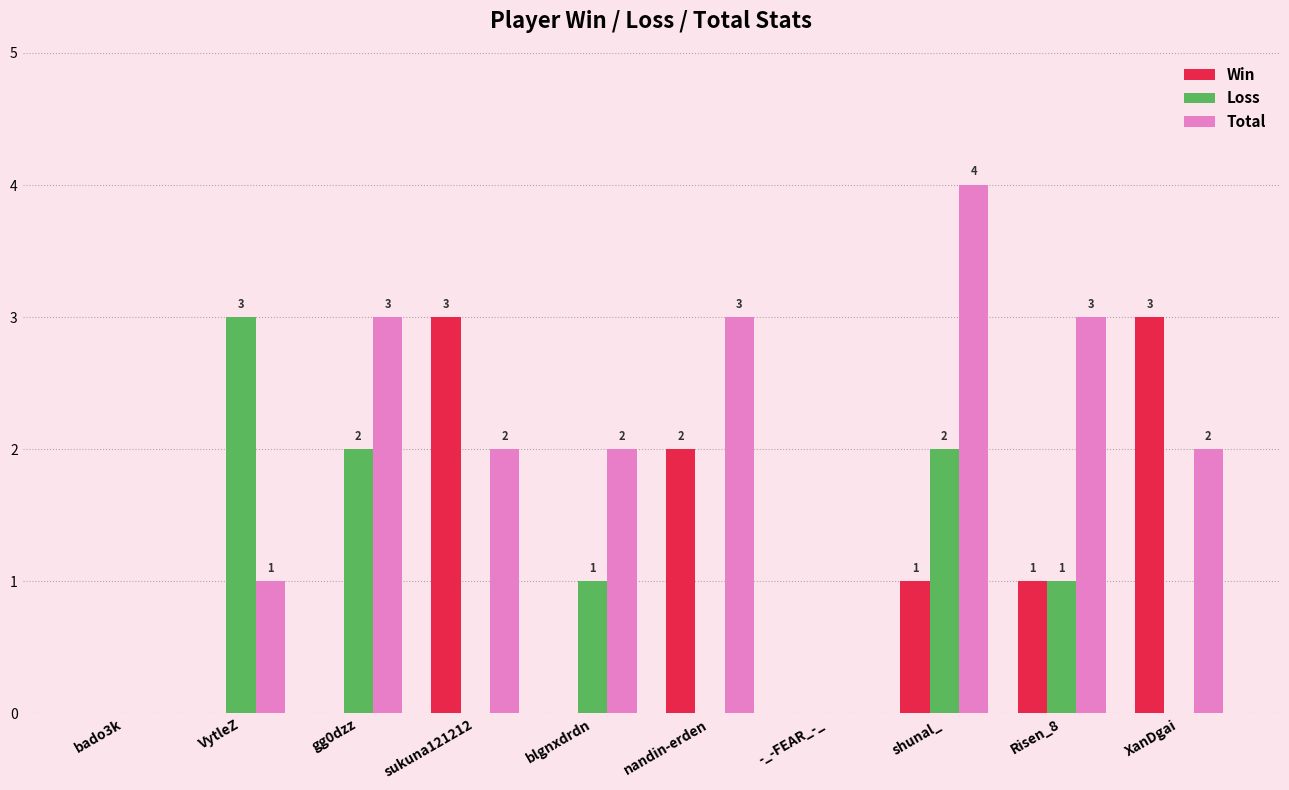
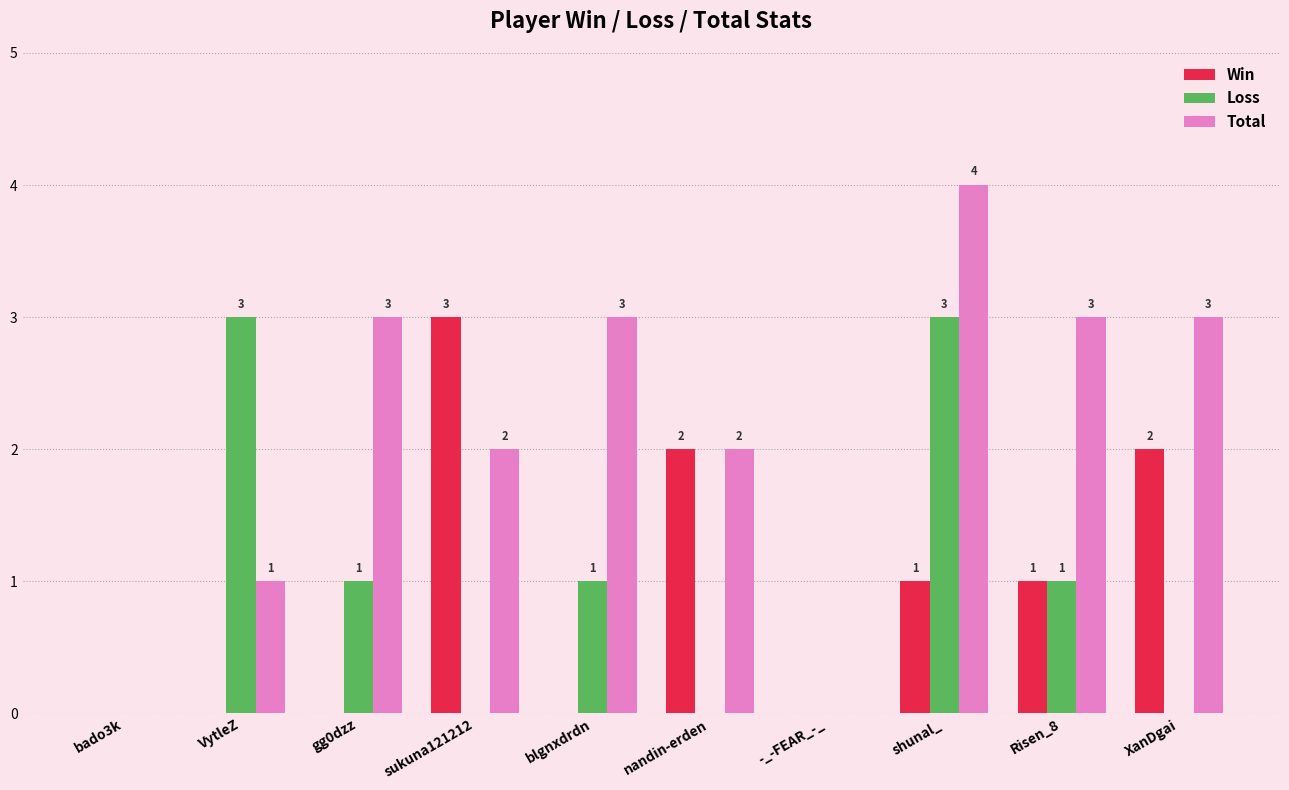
Loss, gg0dzz: 2 -> 1
Total, blgnxdrdn: 2 -> 3
Total, nandin-erden: 3 -> 2
Loss, shunal_: 2 -> 3
Win, XanDgai: 3 -> 2
Total, XanDgai: 2 -> 3
